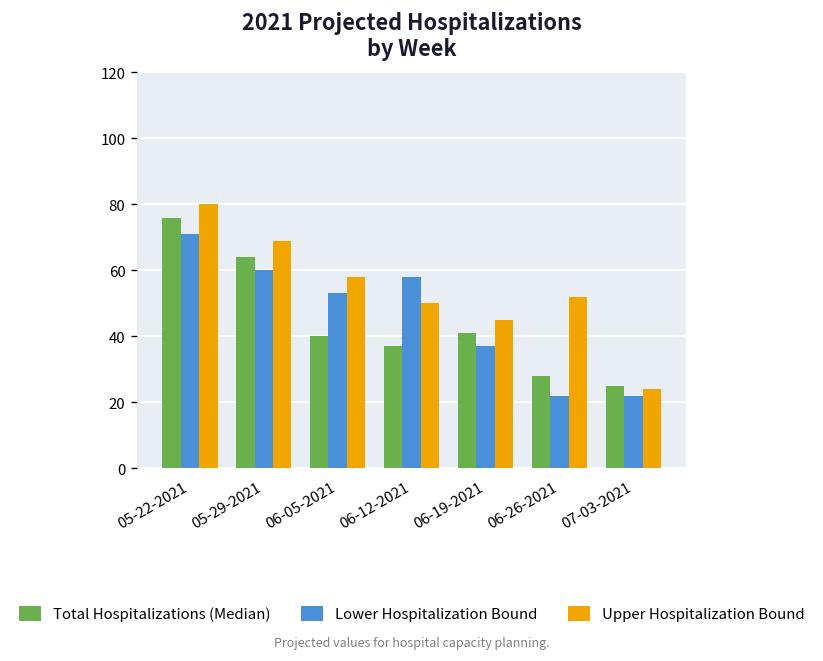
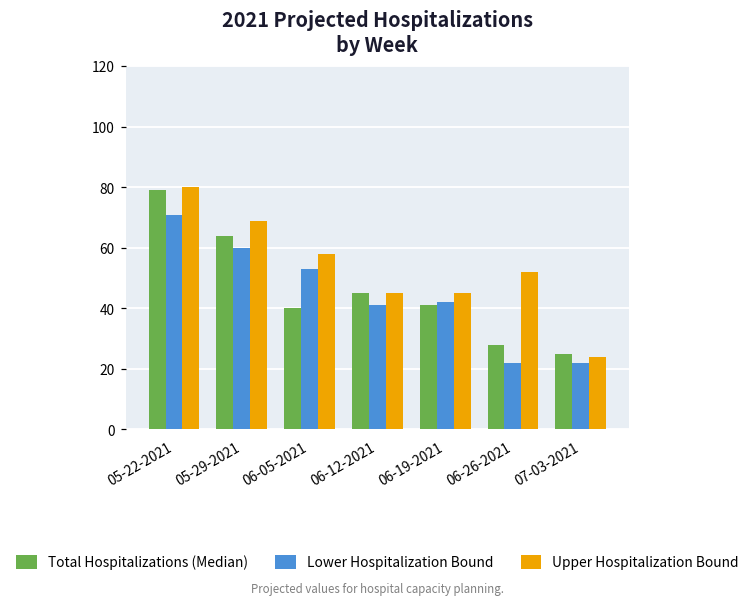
Total Hospitalizations (Median), 05-22-2021: 76 -> 79
Total Hospitalizations (Median), 06-12-2021: 37 -> 45
Lower Hospitalization Bound, 06-12-2021: 58 -> 41
Upper Hospitalization Bound, 06-12-2021: 50 -> 45
Lower Hospitalization Bound, 06-19-2021: 37 -> 42
